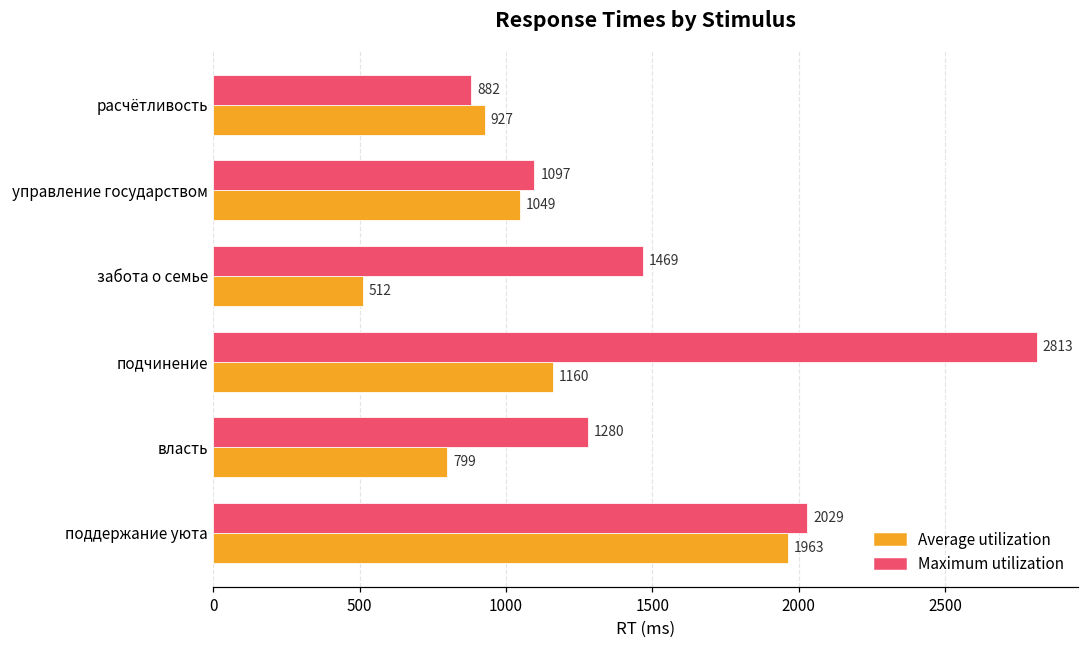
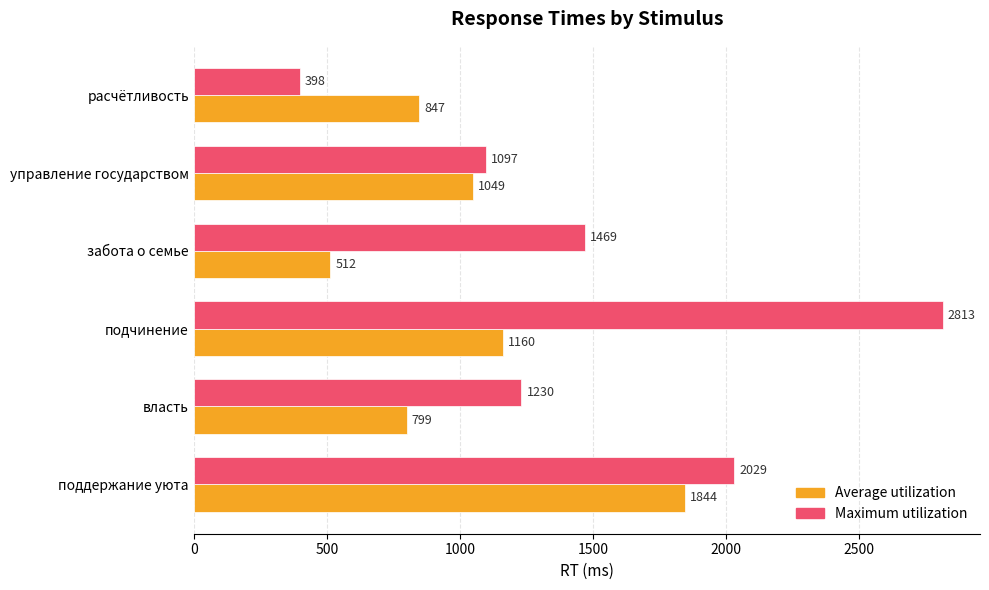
Maximum utilization, расчётливость: 882 -> 398
Average utilization, расчётливость: 927 -> 847
Maximum utilization, власть: 1280 -> 1230
Average utilization, поддержание уюта: 1963 -> 1844
